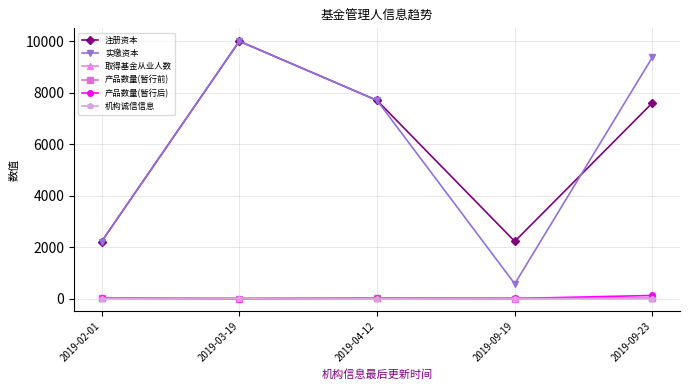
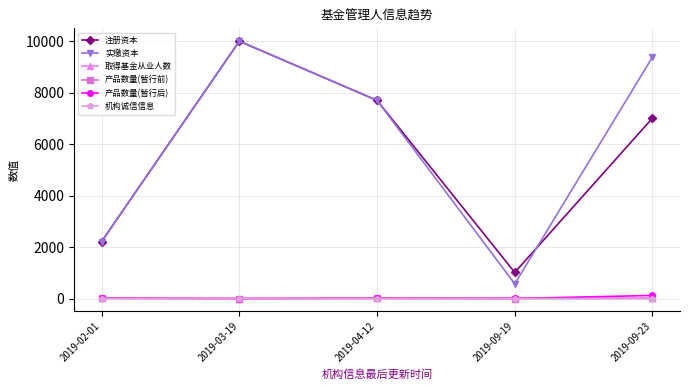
注册资本, 2019-09-19: 2200 -> 1000
注册资本, 2019-09-23: 7600 -> 7000
